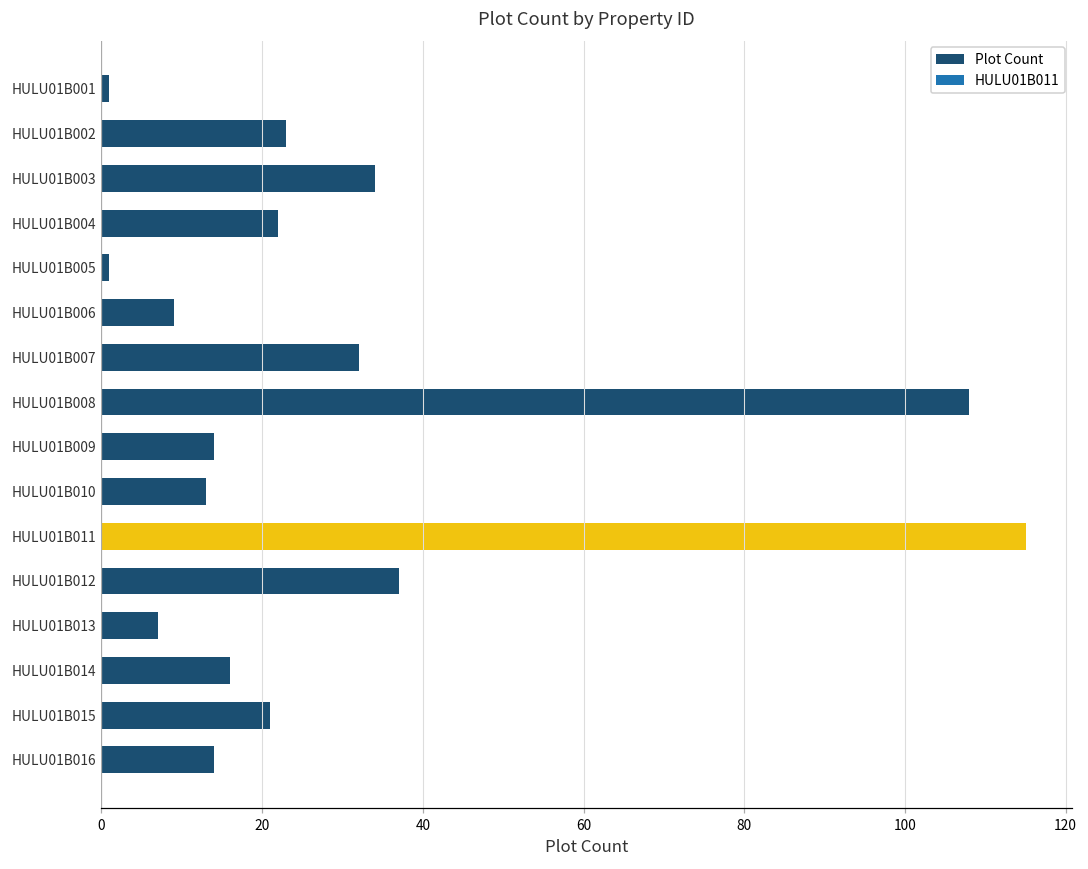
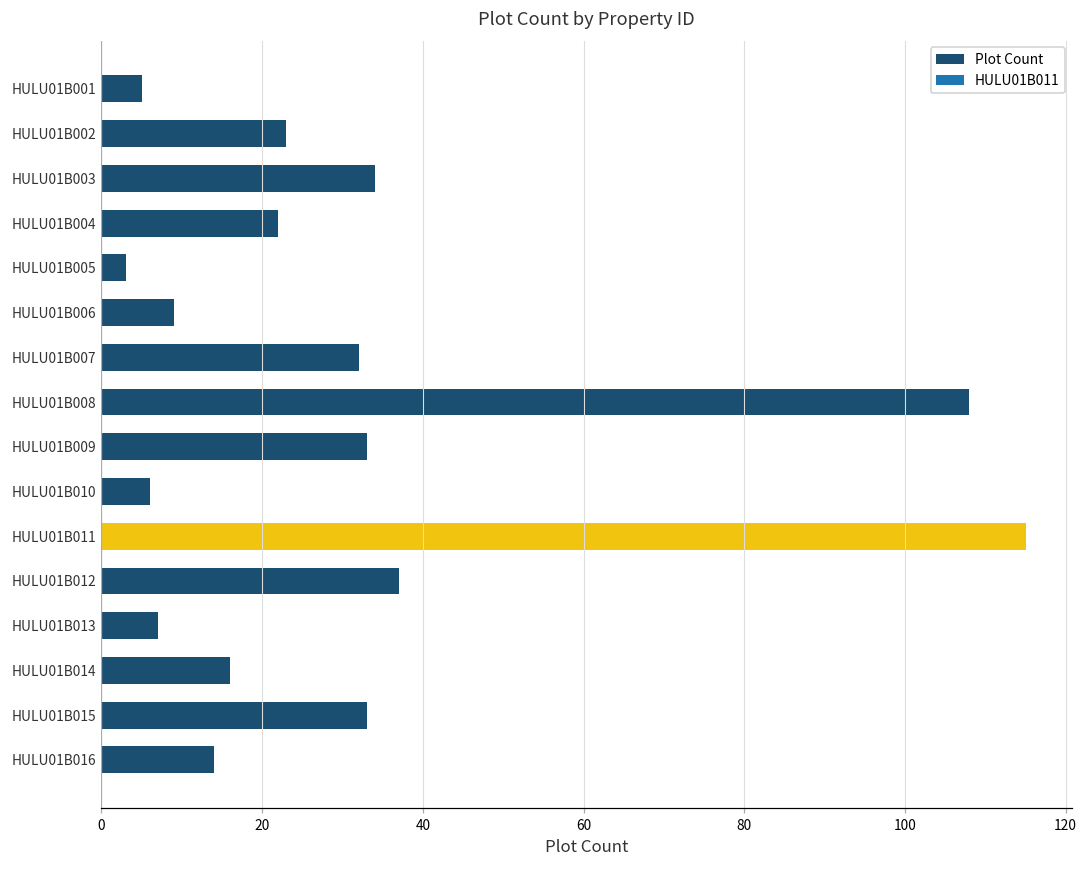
HULU01B001: 1 -> 5
HULU01B005: 1 -> 3
HULU01B009: 14 -> 33
HULU01B010: 13 -> 6
HULU01B015: 21 -> 33
